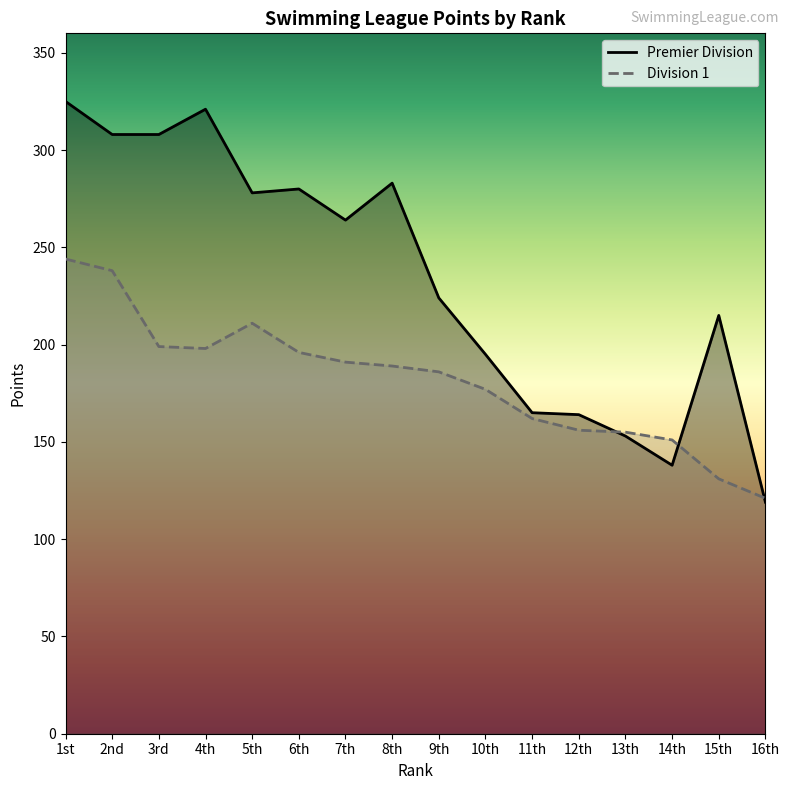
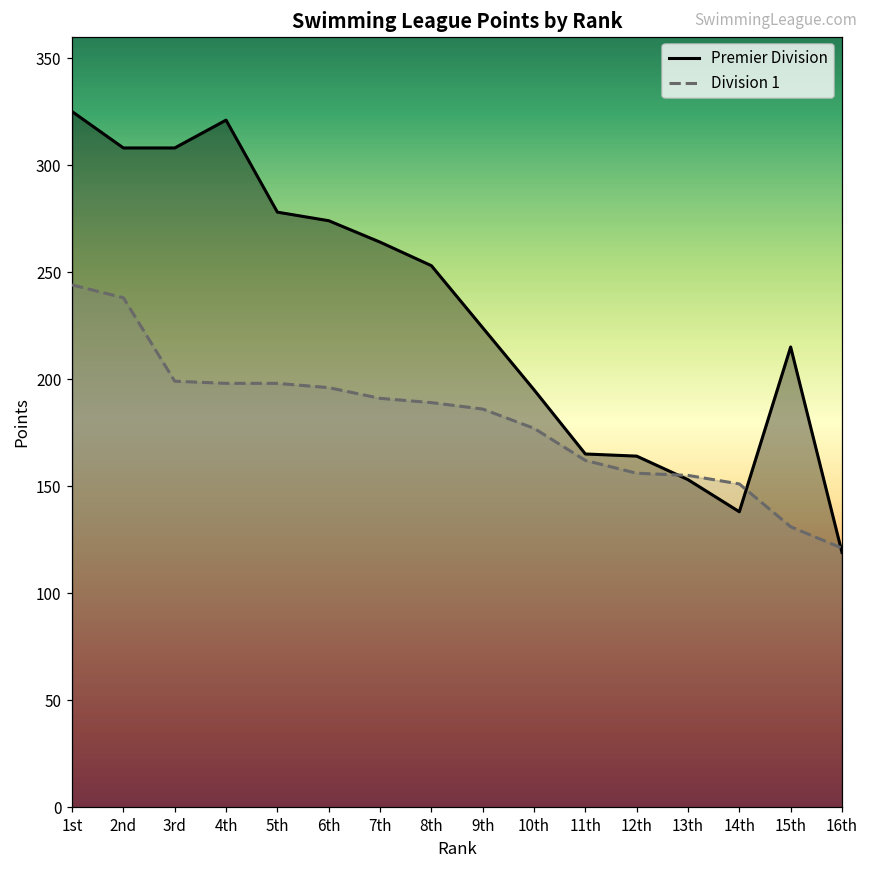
Division 1, 5th: 211 -> 198
Premier Division, 6th: 280 -> 274
Premier Division, 8th: 283 -> 253
